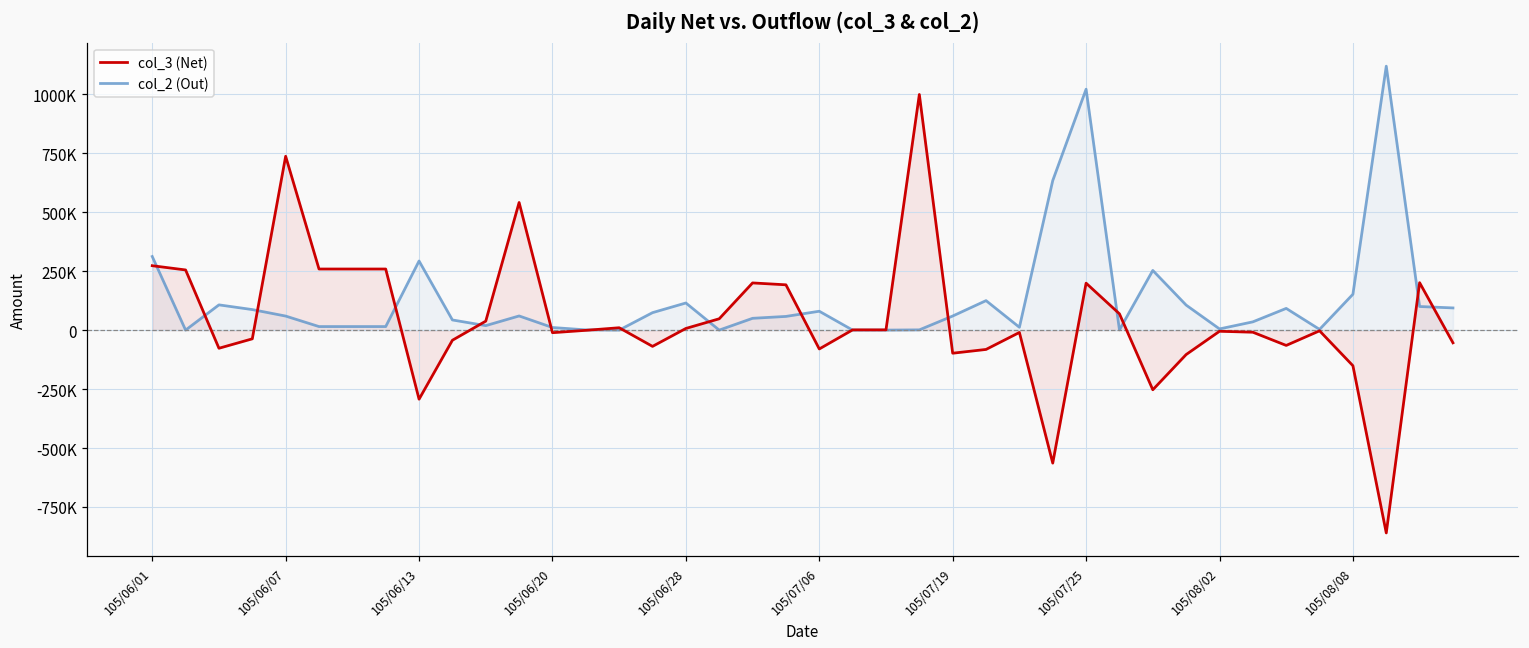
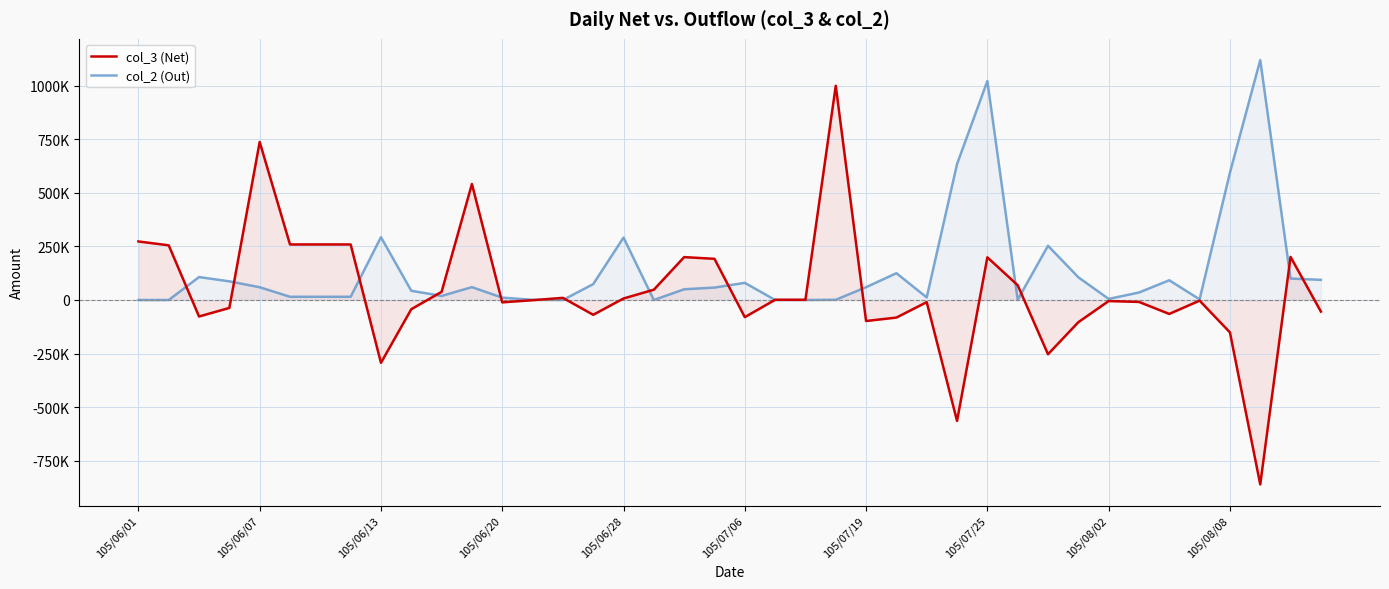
col_2 (Out), 105/06/01: 310000 -> 0
col_2 (Out), 105/06/28: 120000 -> 290000
col_2 (Out), 105/08/08: 150000 -> 590000
